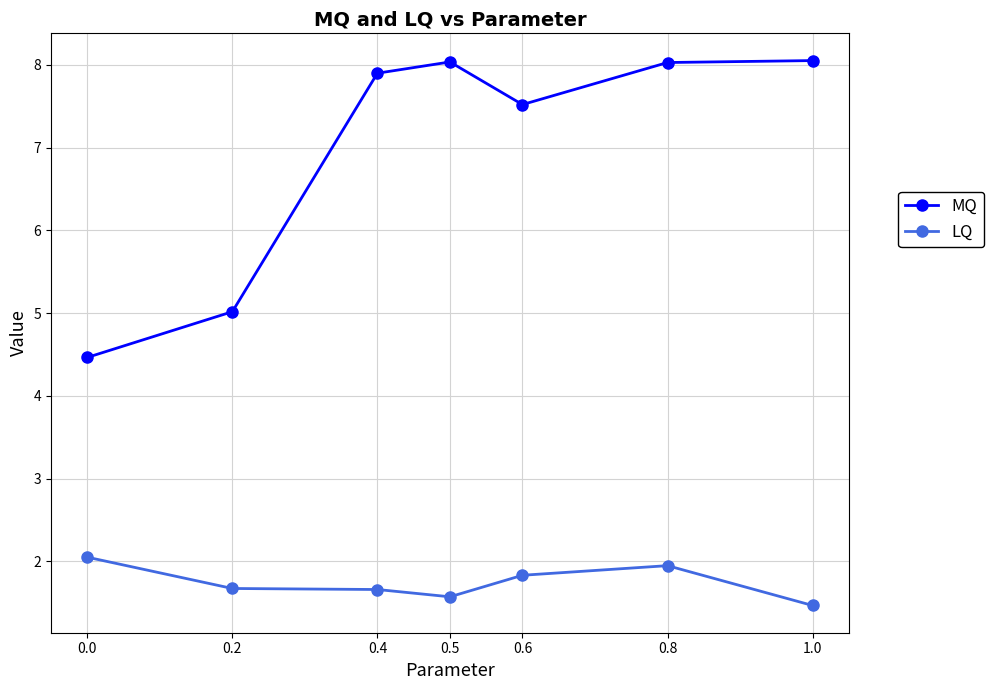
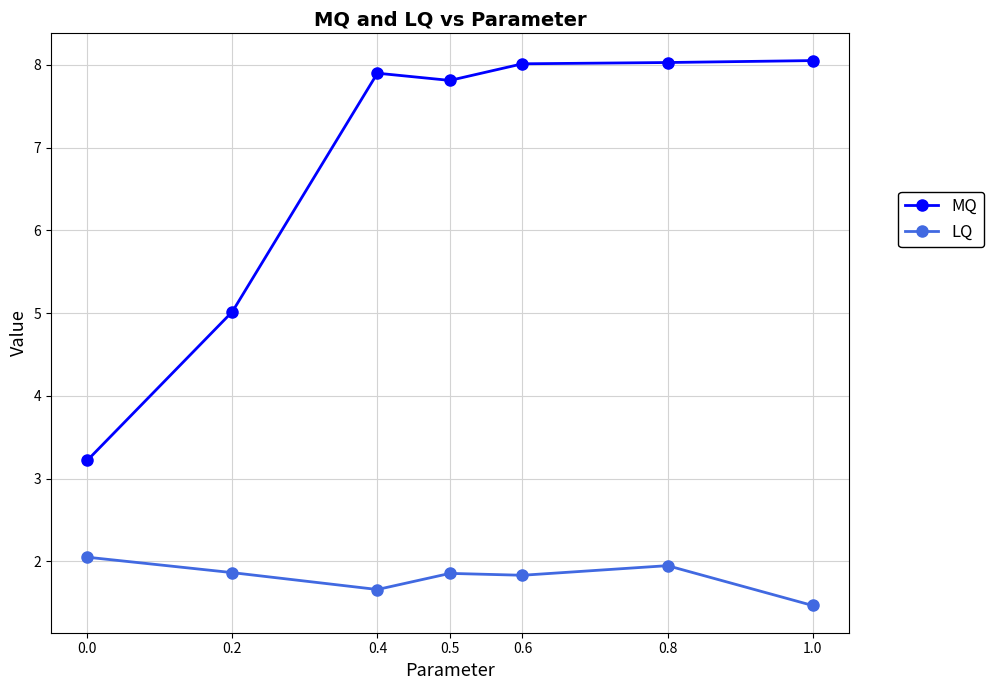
MQ, 0.0: 4.5 -> 3.2
LQ, 0.2: 1.7 -> 1.9
MQ, 0.5: 8.0 -> 7.8
LQ, 0.5: 1.6 -> 1.9
MQ, 0.6: 7.5 -> 8.0
